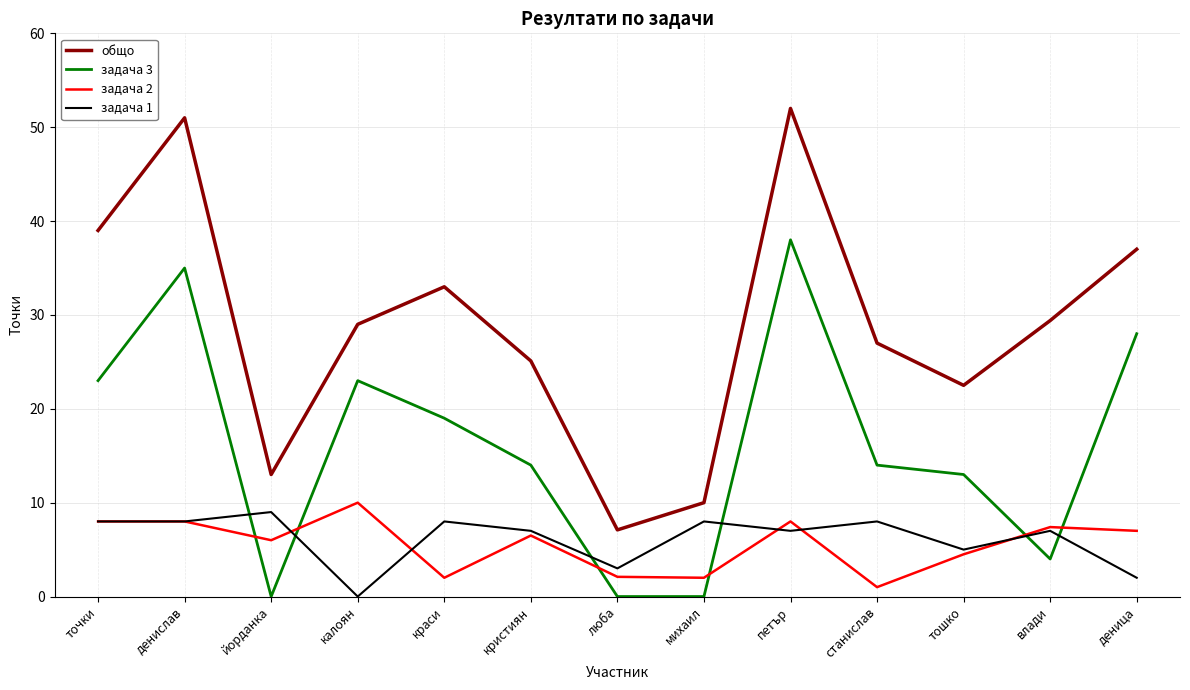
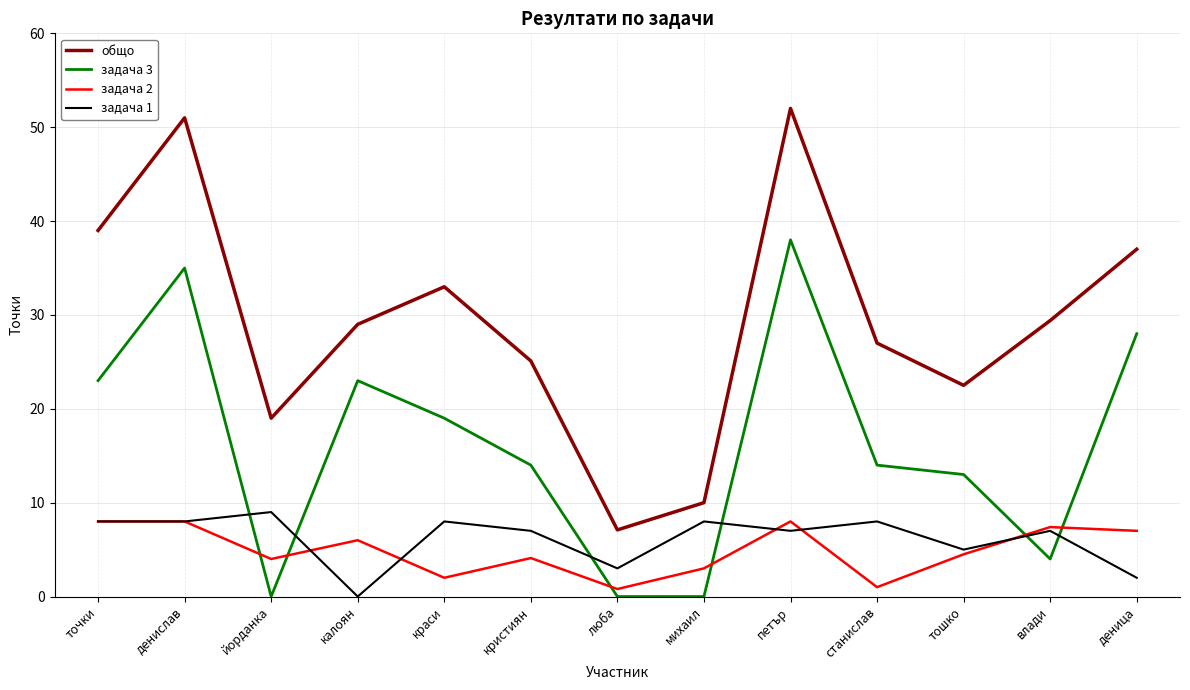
общо, йорданка: 13 -> 19
задача 2, йорданка: 6 -> 4
задача 2, калоян: 10 -> 6
задача 2, кристиян: 7 -> 4
задача 2, люба: 2 -> 1
задача 2, михаил: 2 -> 3
